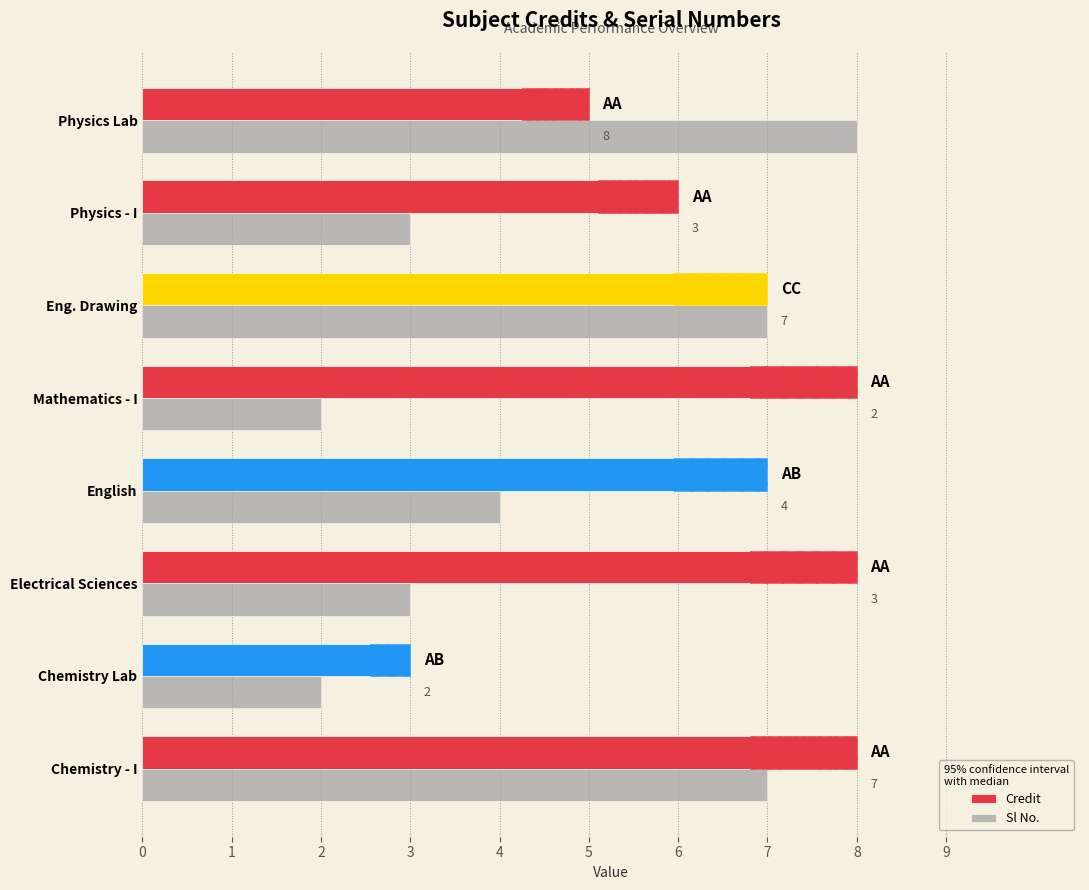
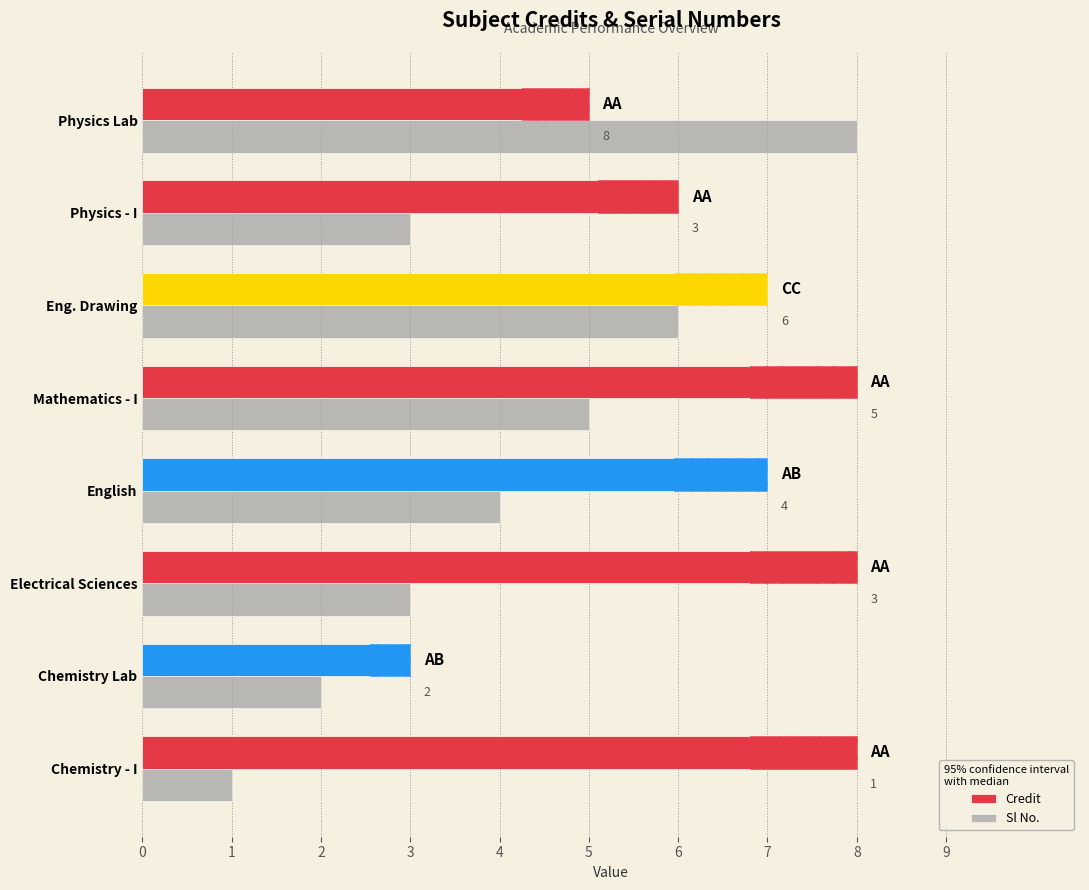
Sl No., Eng. Drawing: 7 -> 6
Sl No., Mathematics - I: 2 -> 5
Sl No., Chemistry - I: 7 -> 1
